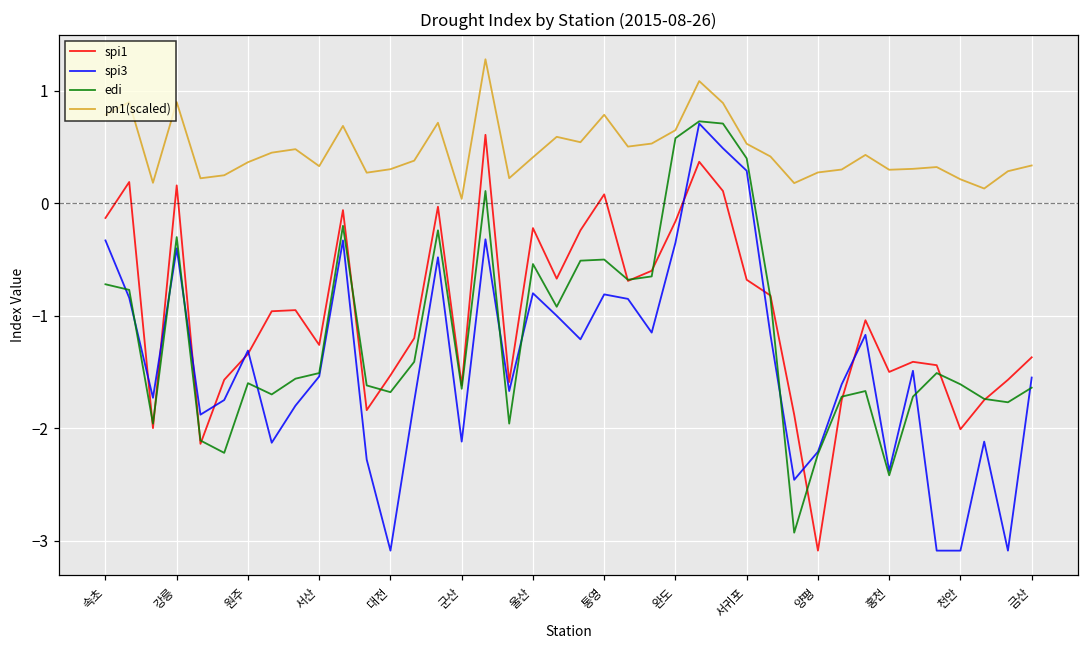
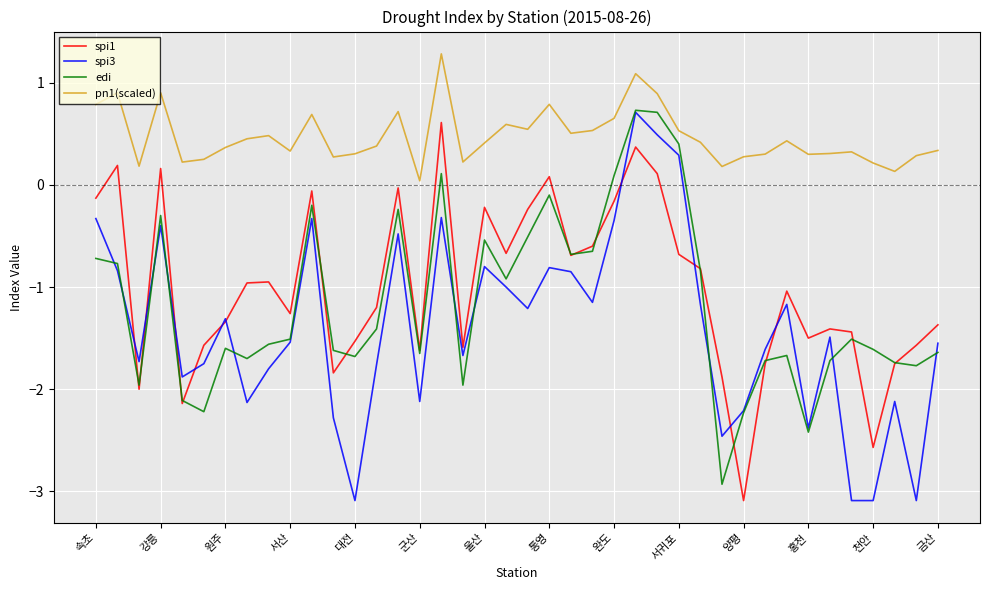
edi, 통영: -0.5 -> -0.1
edi, 완도: 0.58 -> 0.09
spi1, 천안: -2.01 -> -2.57
